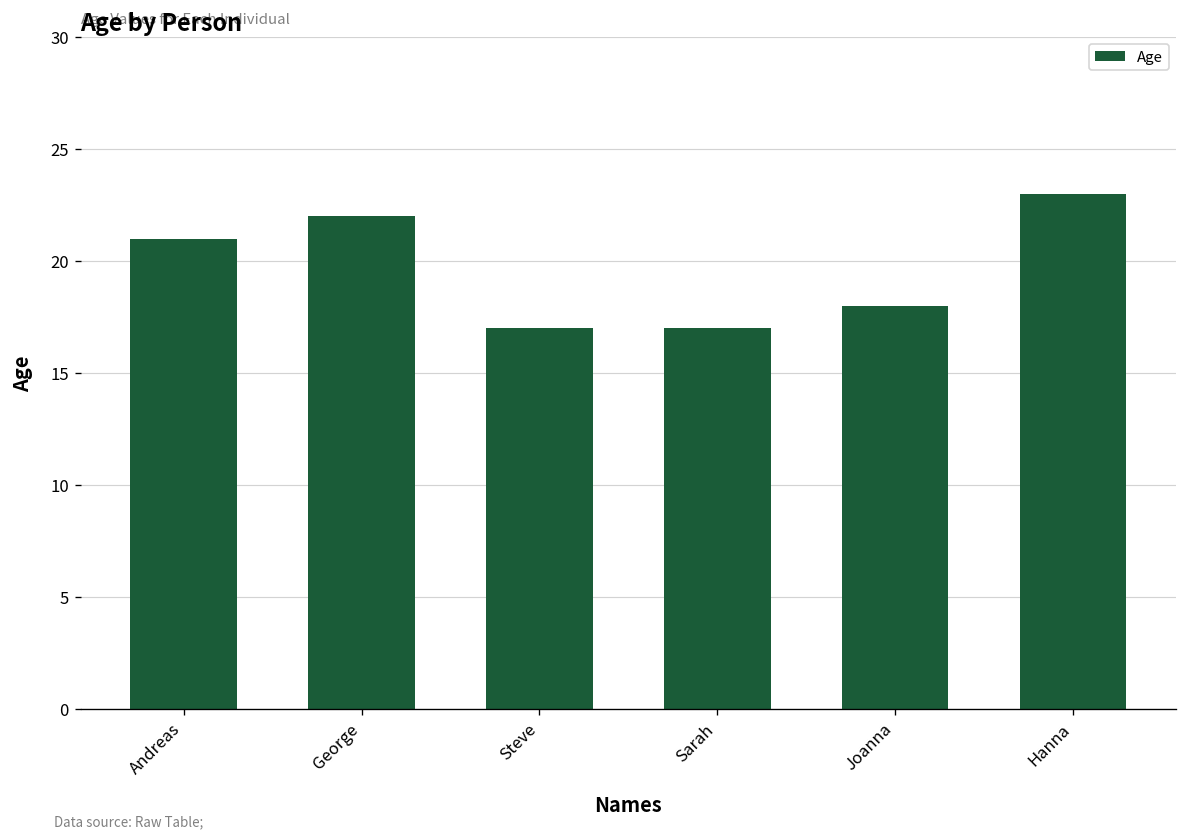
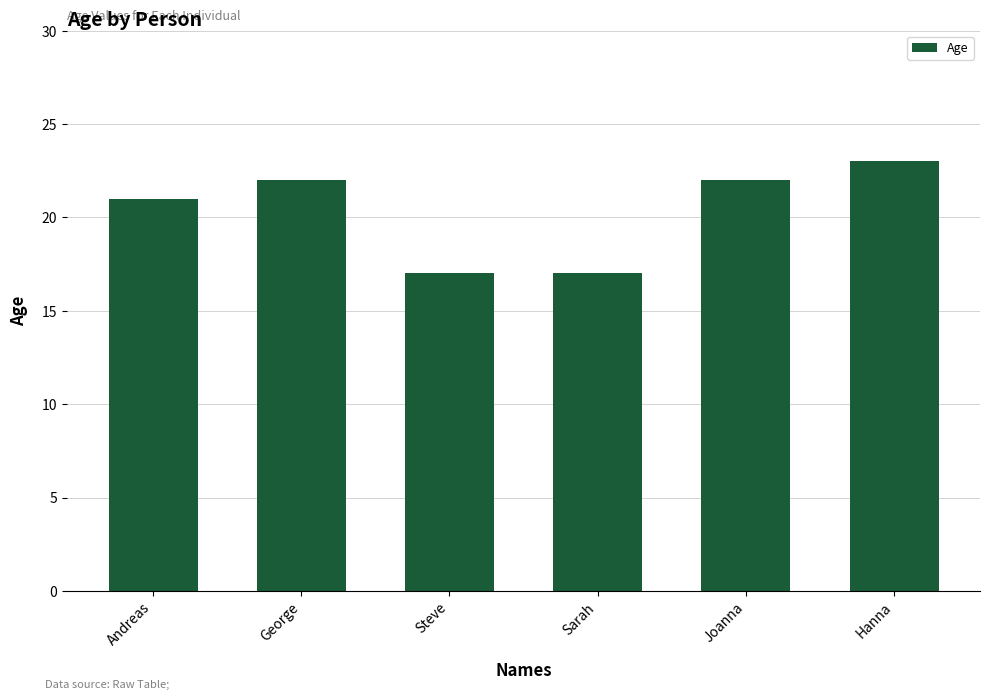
Joanna: 18 -> 22
